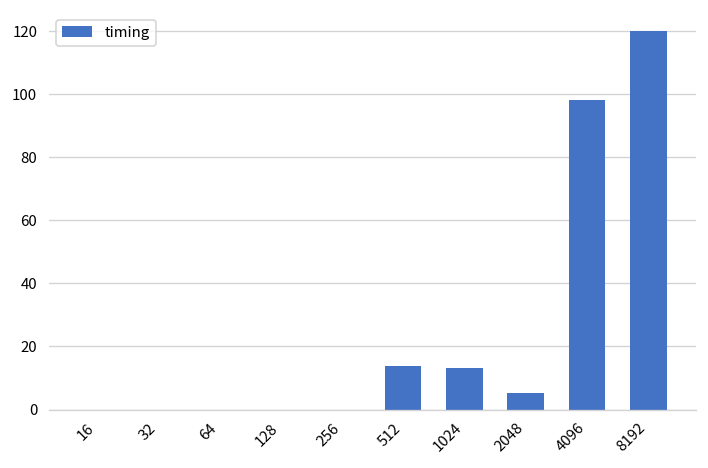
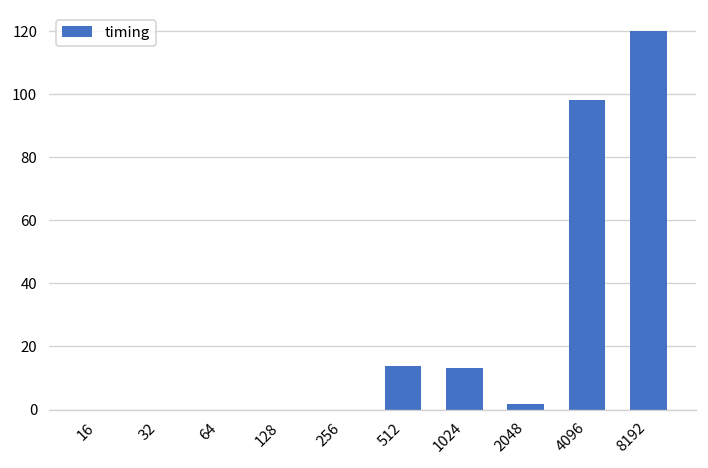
2048: 5 -> 2
